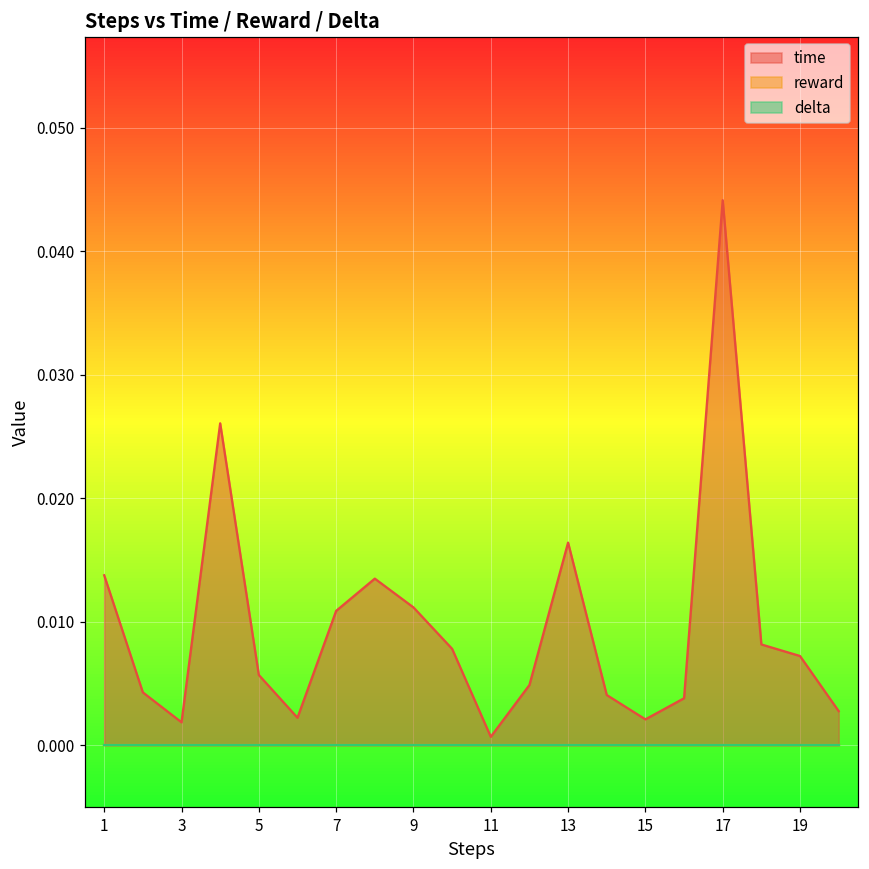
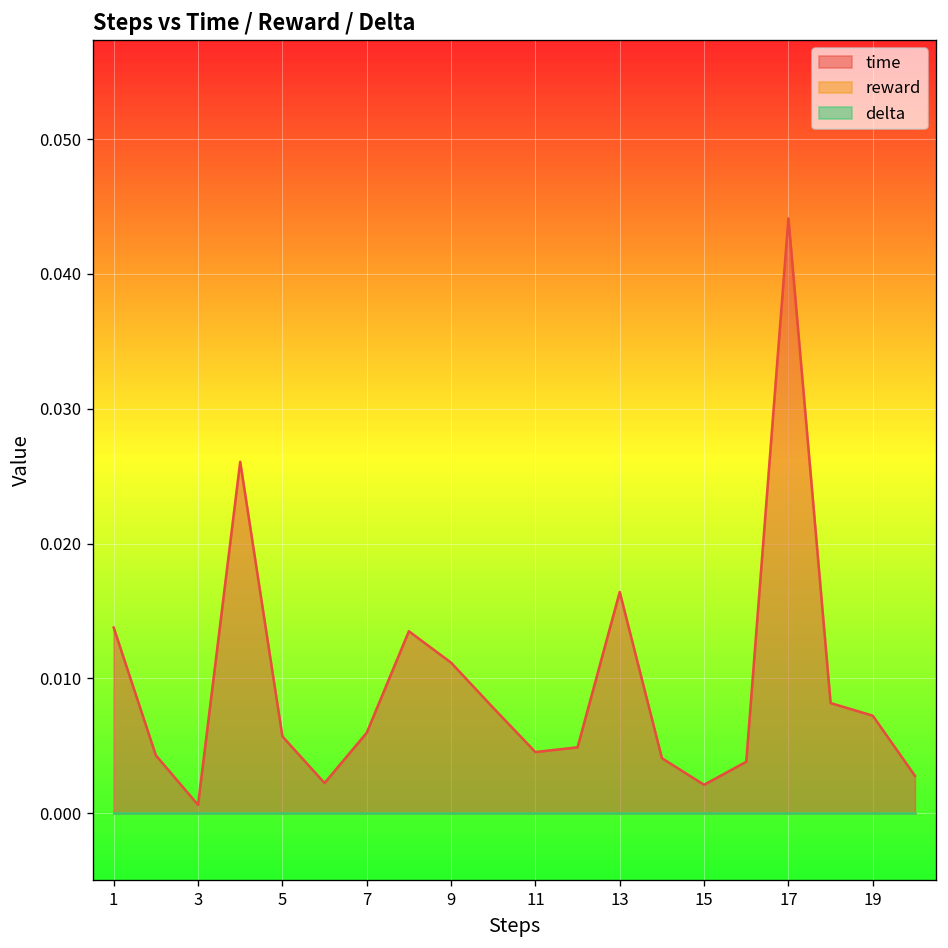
time, 3: 0.0019 -> 0.0006
time, 7: 0.0109 -> 0.0060
time, 11: 0.0007 -> 0.0045
